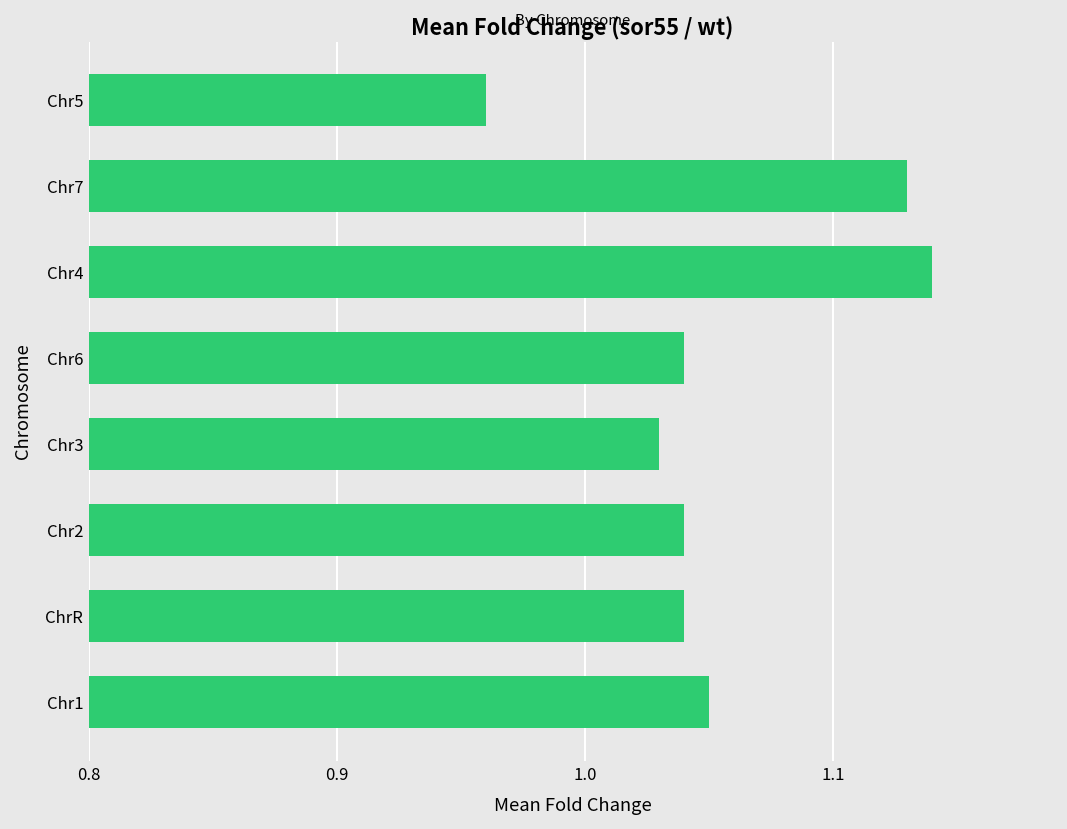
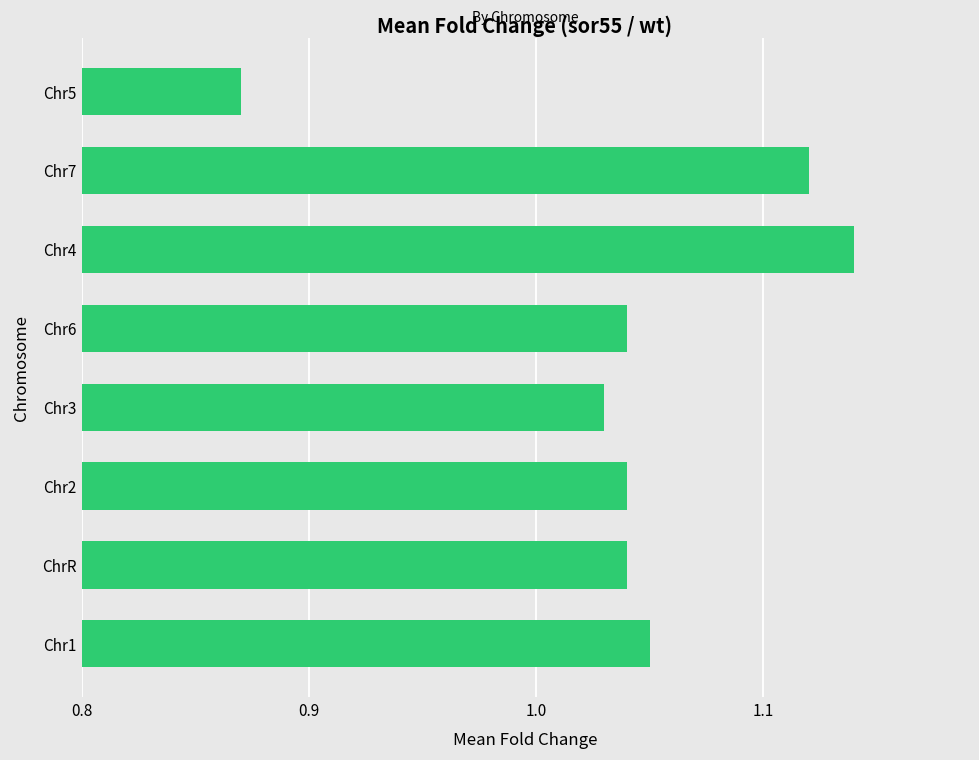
Chr5: 0.96 -> 0.87
Chr7: 1.13 -> 1.12
